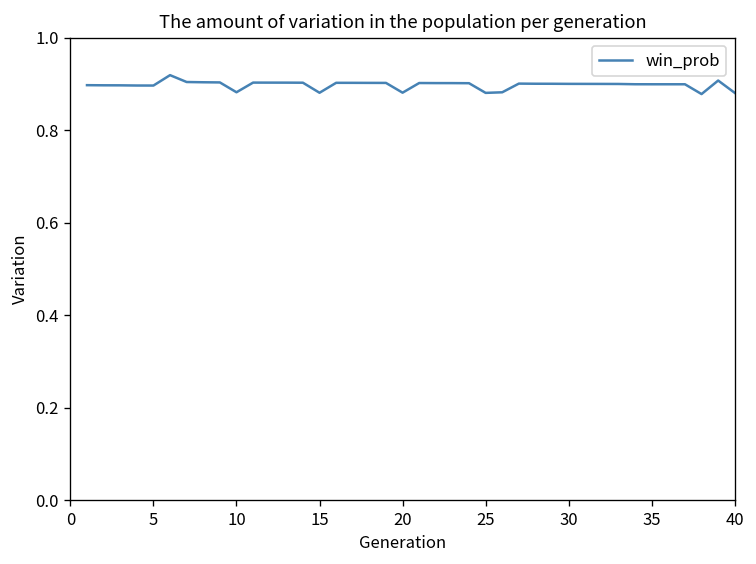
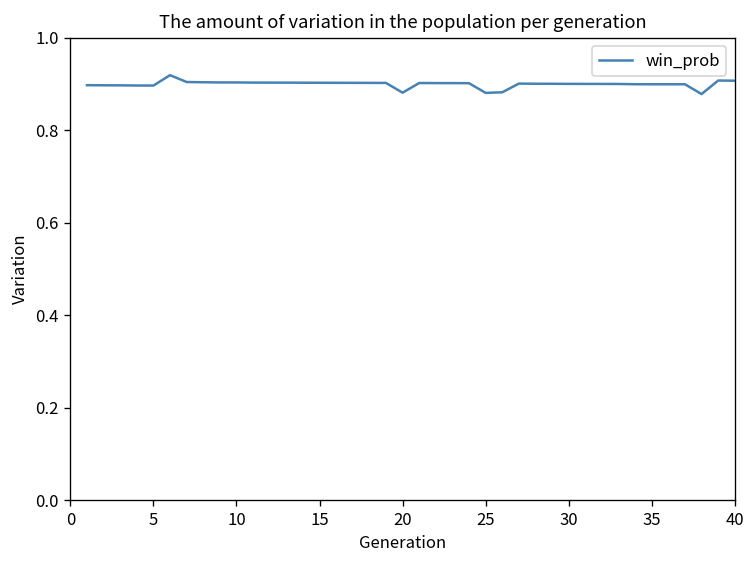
10: 0.88 -> 0.90
15: 0.88 -> 0.90
40: 0.88 -> 0.91
